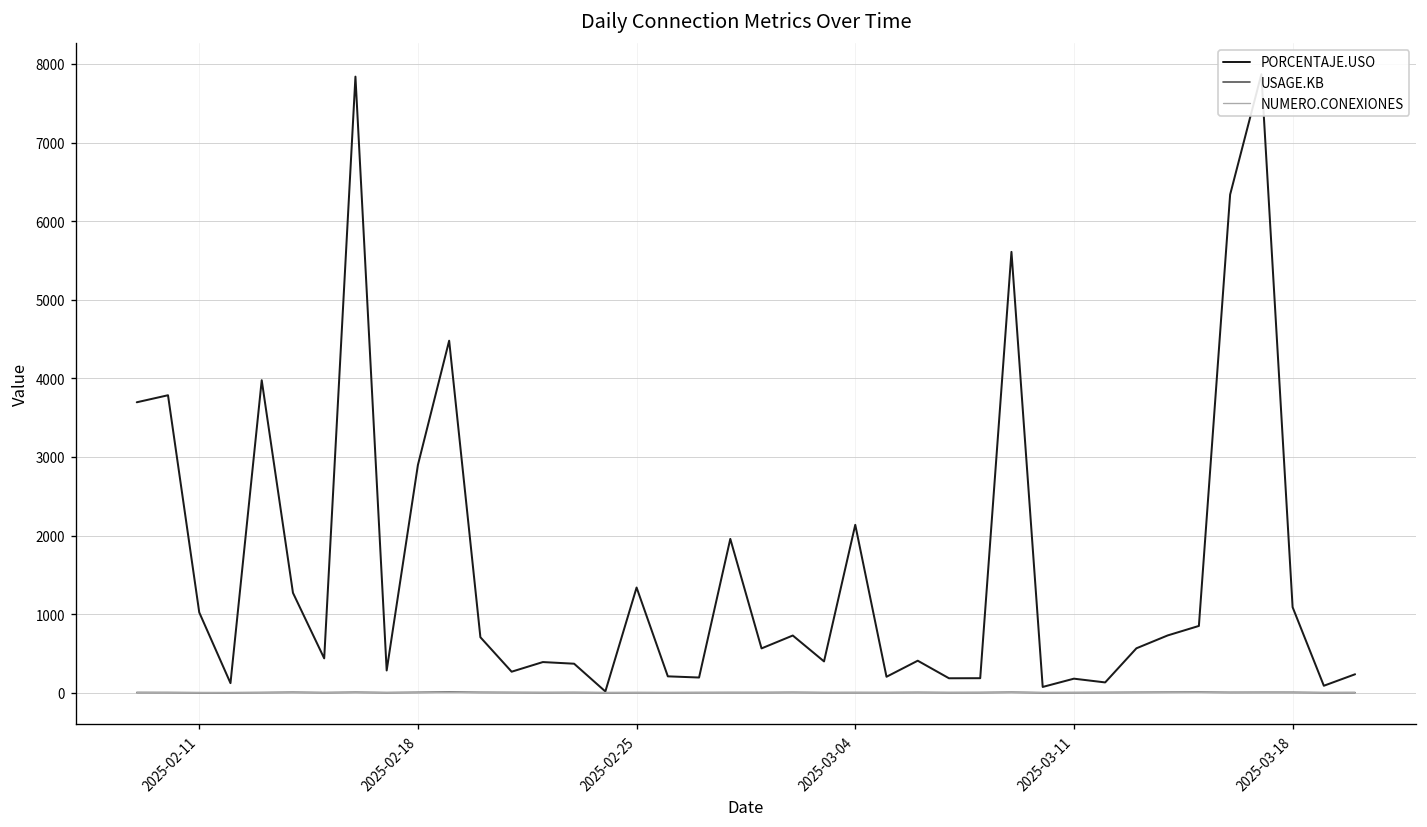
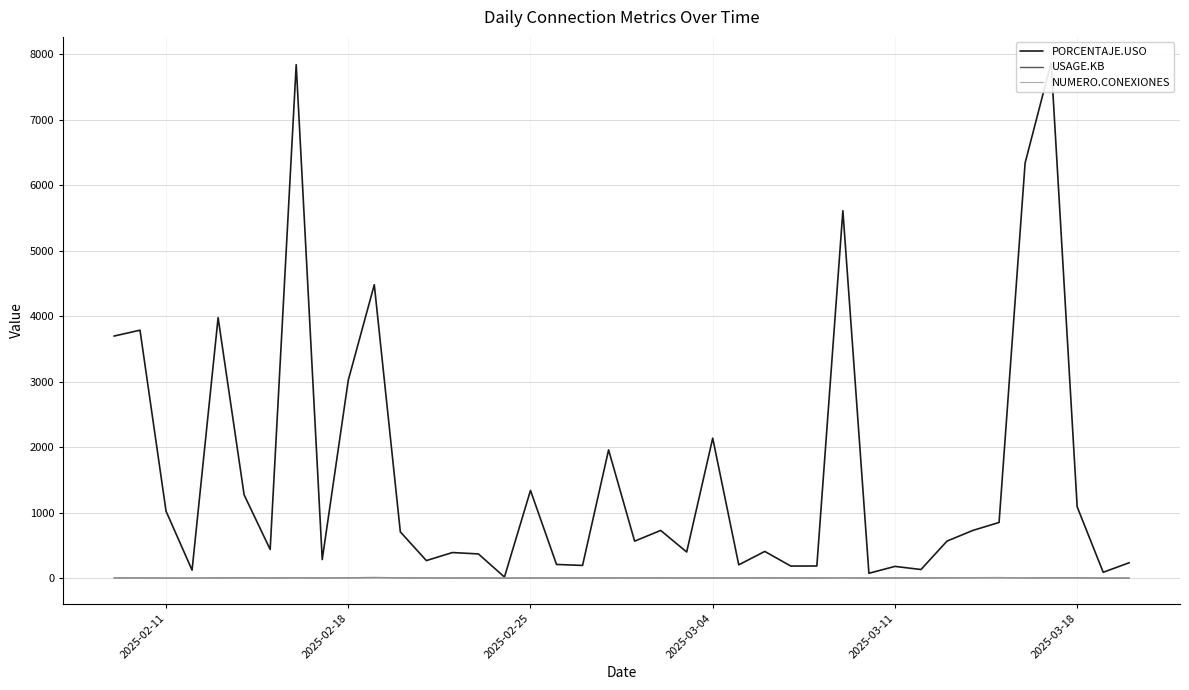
PORCENTAJE.USO, 2025-02-18: 2900 -> 3000
